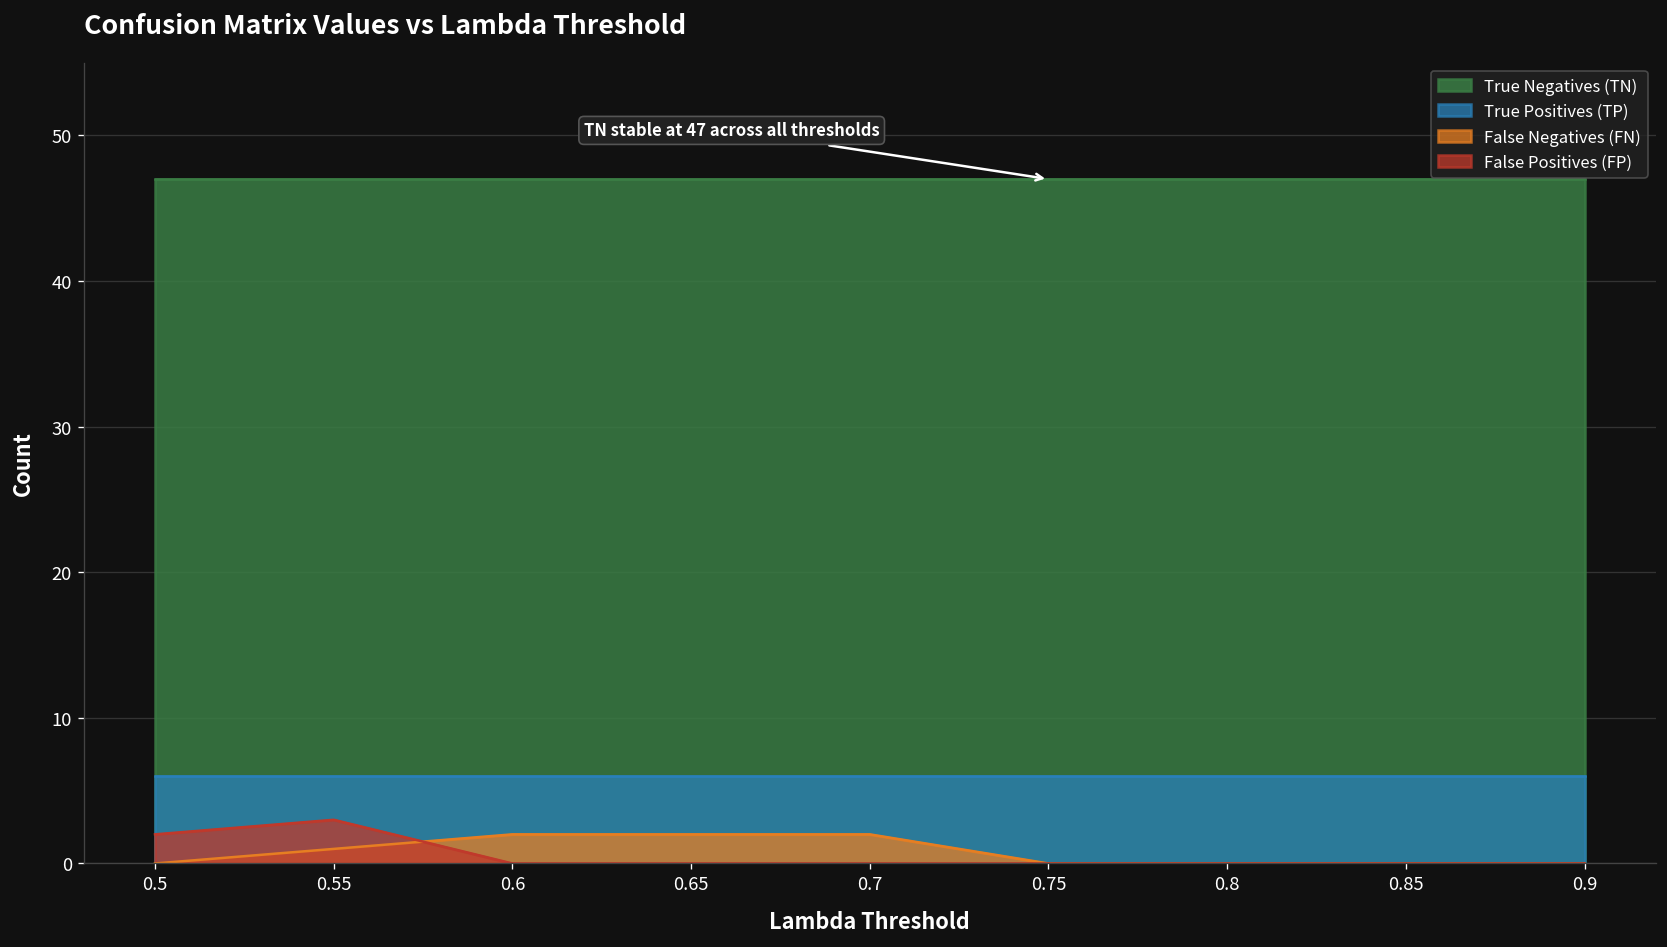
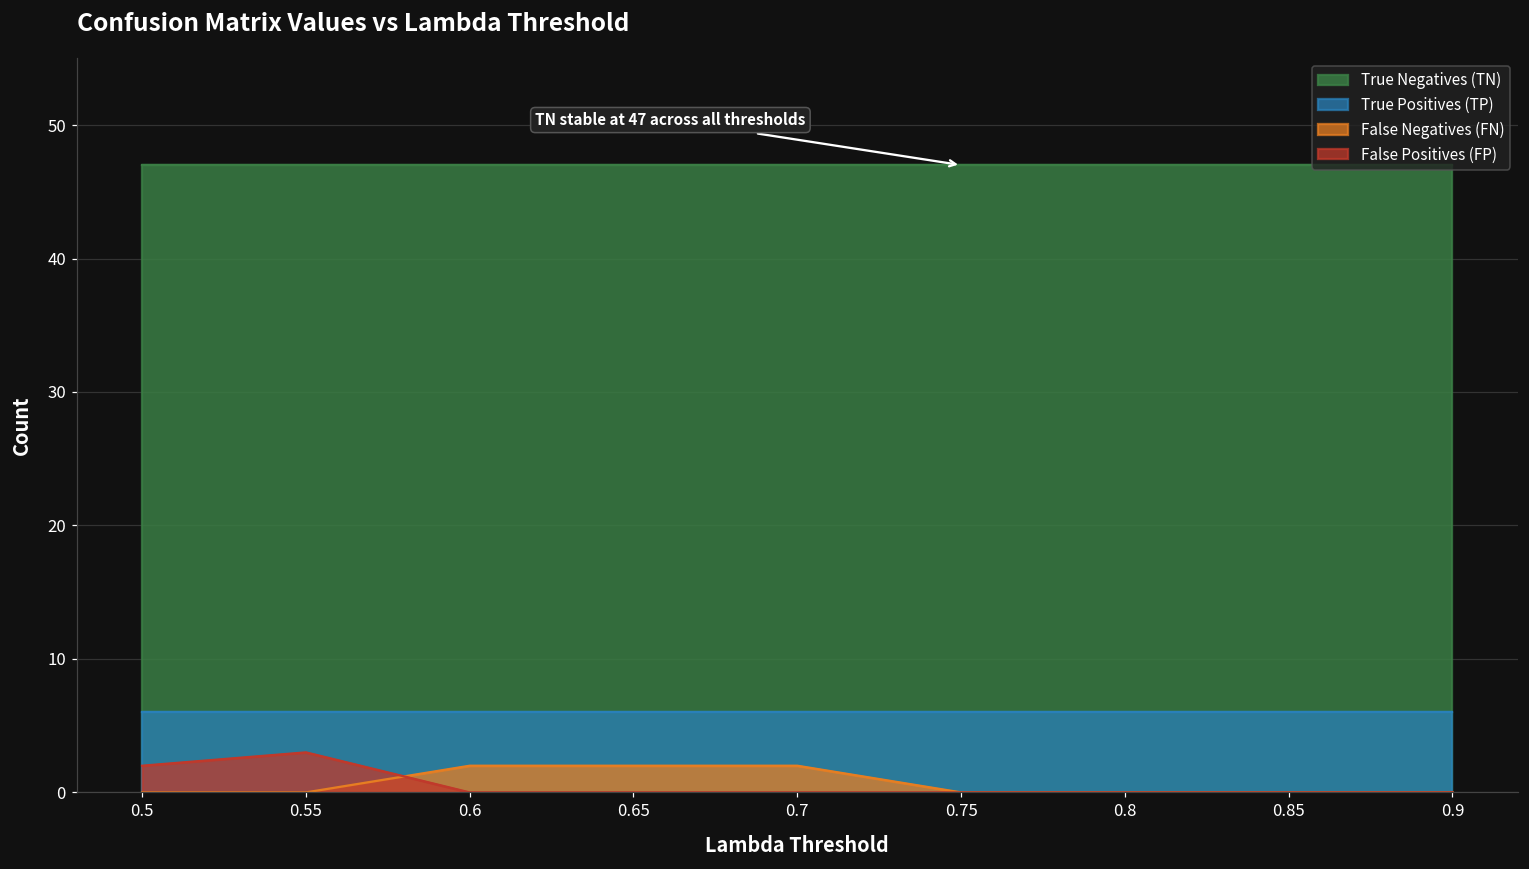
False Negatives (FN), 0.55: 1 -> 0
